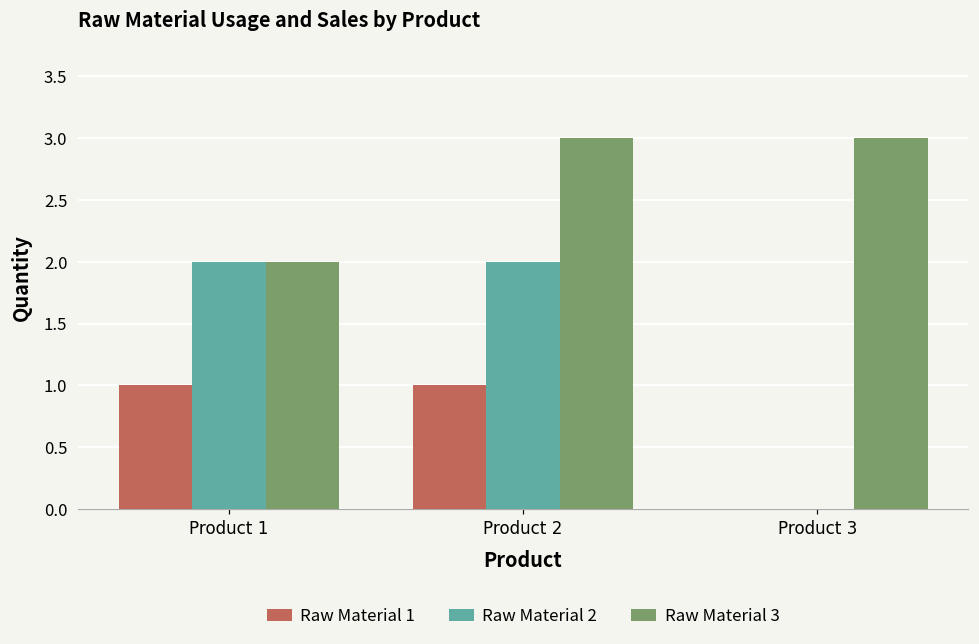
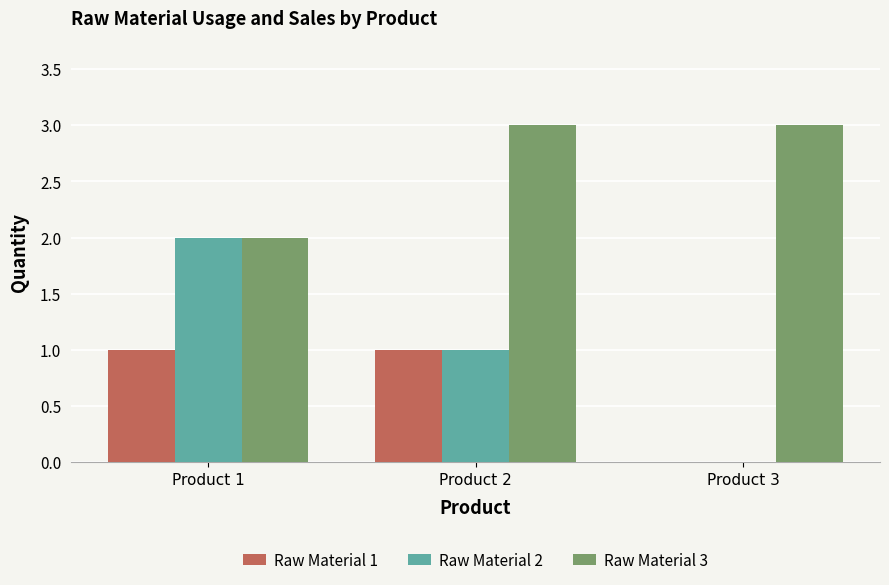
Raw Material 2, Product 2: 2 -> 1
